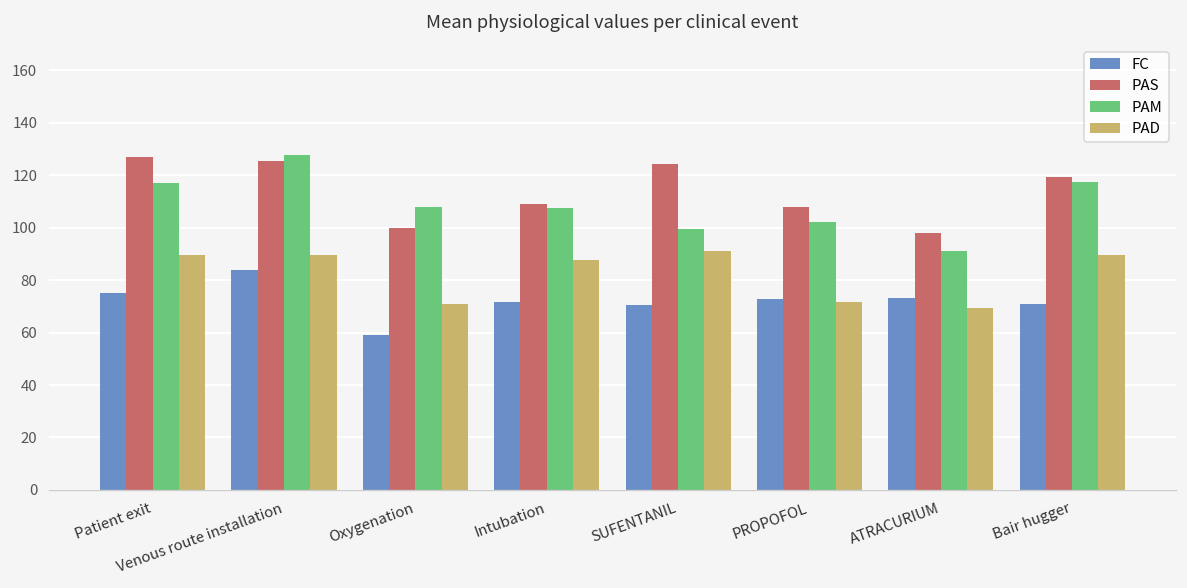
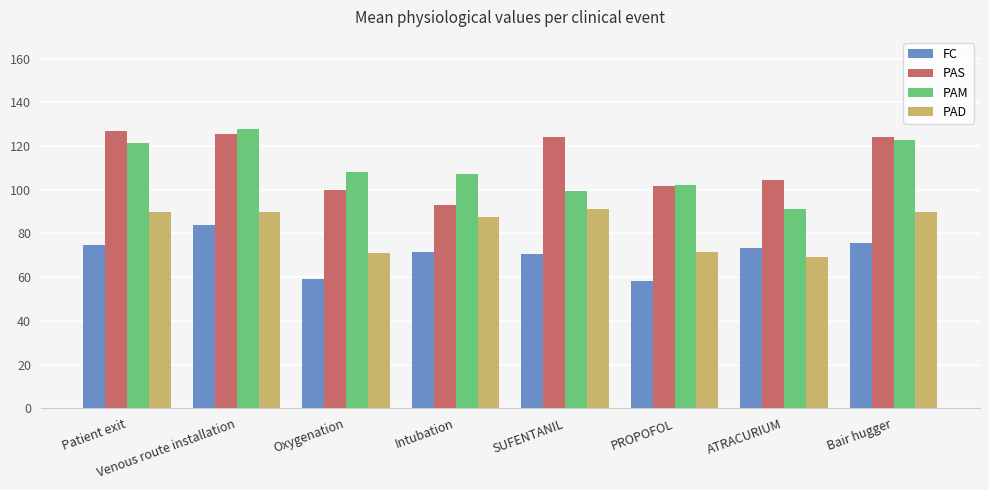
PAM, Patient exit: 117 -> 121
PAS, Intubation: 109 -> 93
FC, PROPOFOL: 73 -> 58
PAS, PROPOFOL: 108 -> 102
PAS, ATRACURIUM: 98 -> 105
FC, Bair hugger: 71 -> 76
PAS, Bair hugger: 119 -> 124
PAM, Bair hugger: 118 -> 123
